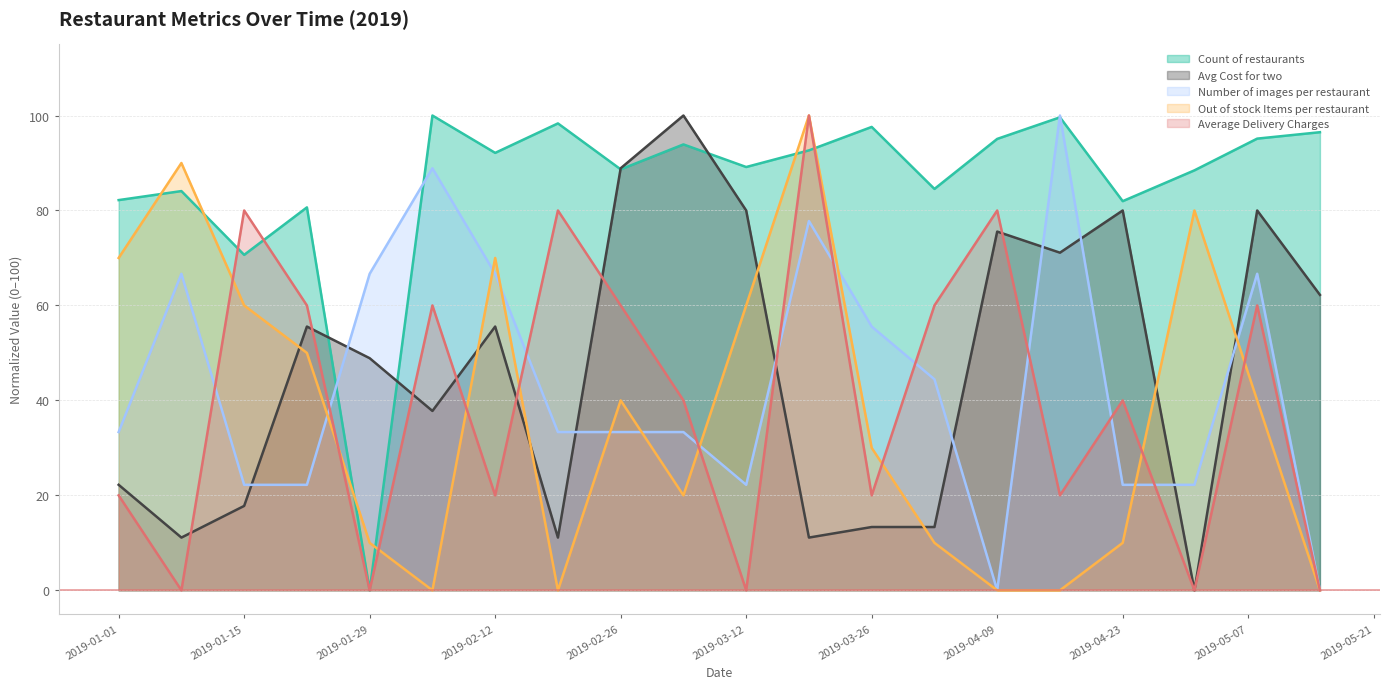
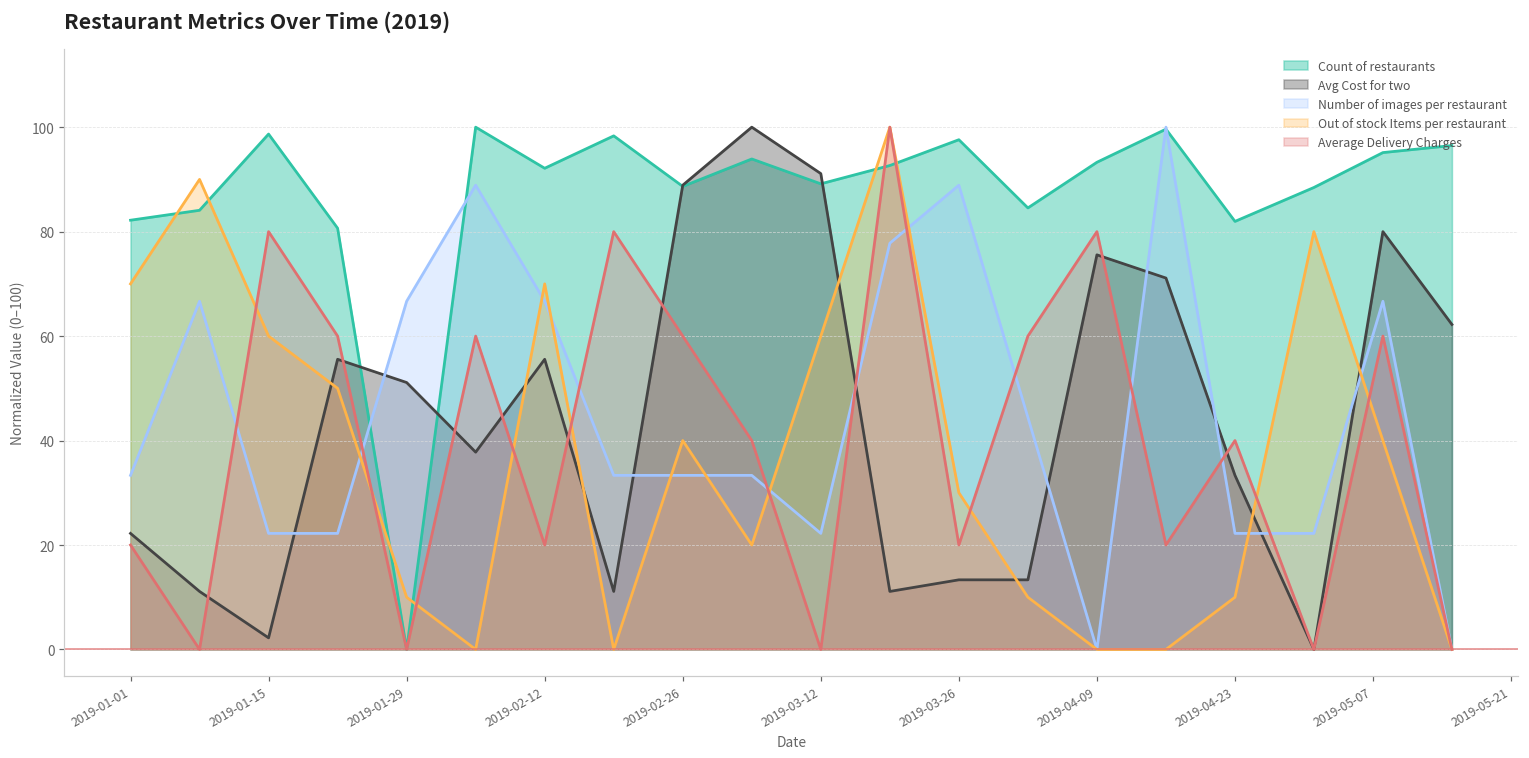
Count of restaurants, 2019-01-15: 71 -> 99
Avg Cost for two, 2019-01-15: 18 -> 2
Avg Cost for two, 2019-01-29: 49 -> 51
Avg Cost for two, 2019-03-12: 80 -> 91
Number of images per restaurant, 2019-03-26: 56 -> 89
Count of restaurants, 2019-04-09: 95 -> 93
Avg Cost for two, 2019-04-23: 80 -> 33
